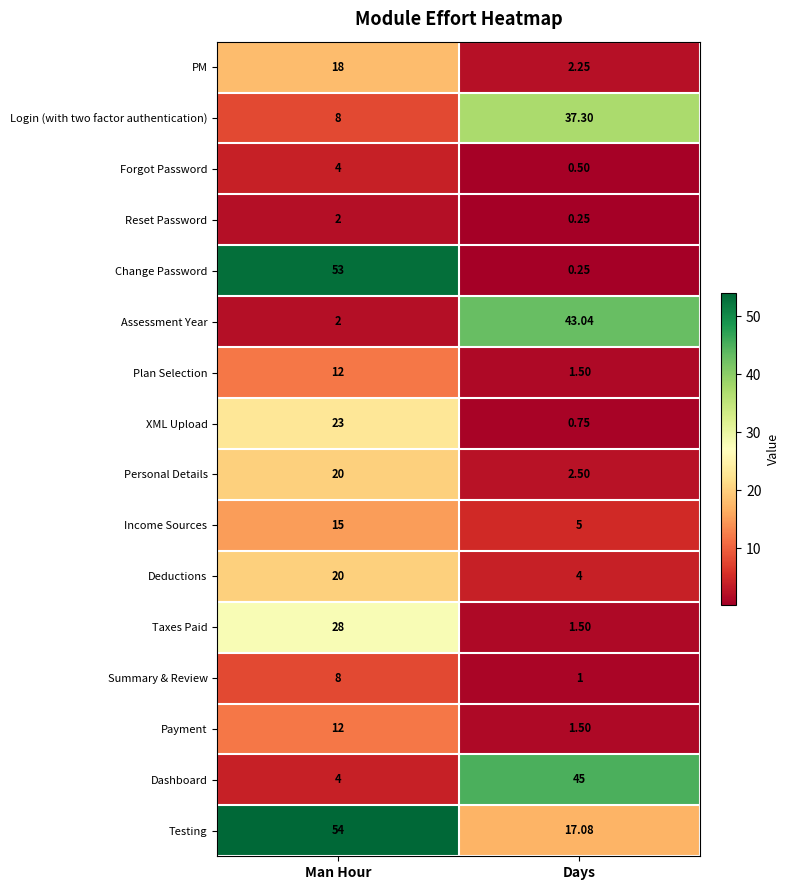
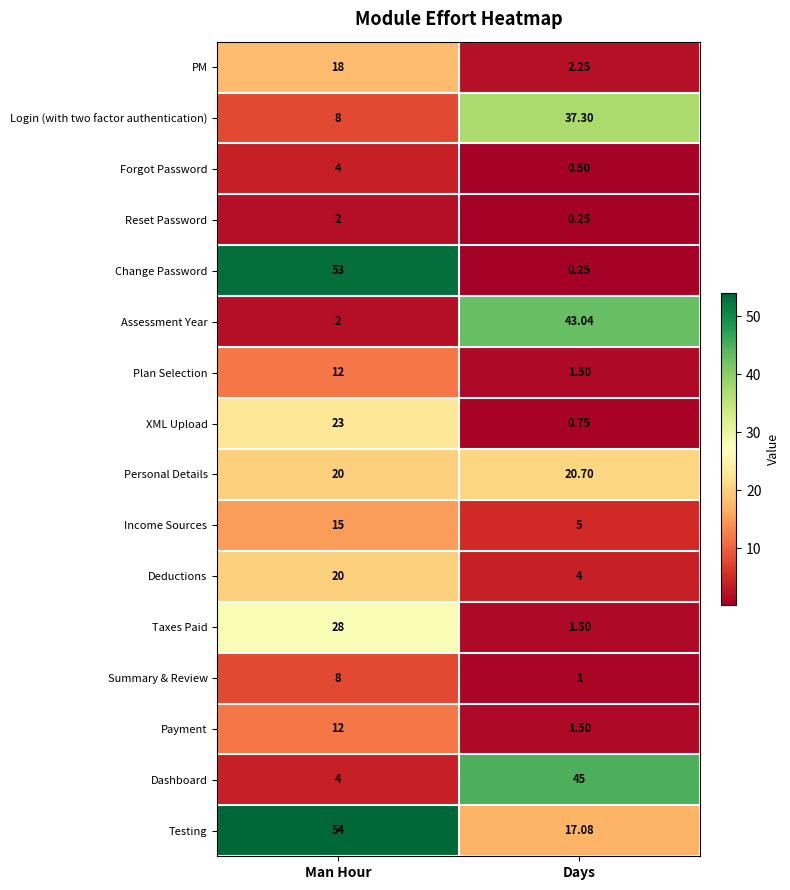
Personal Details, Days: 2.50 -> 20.70
